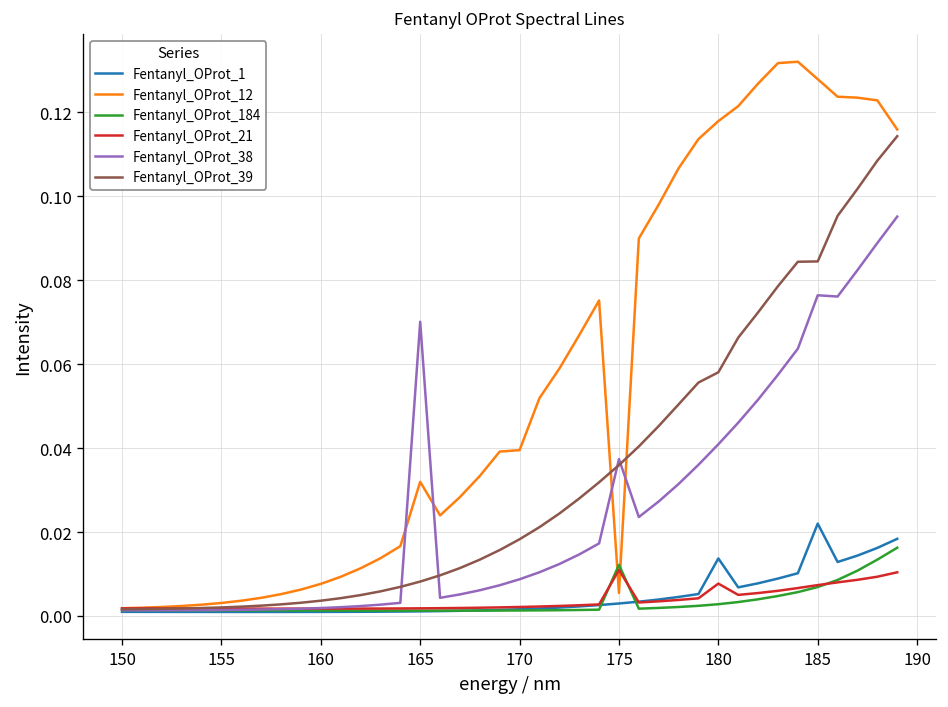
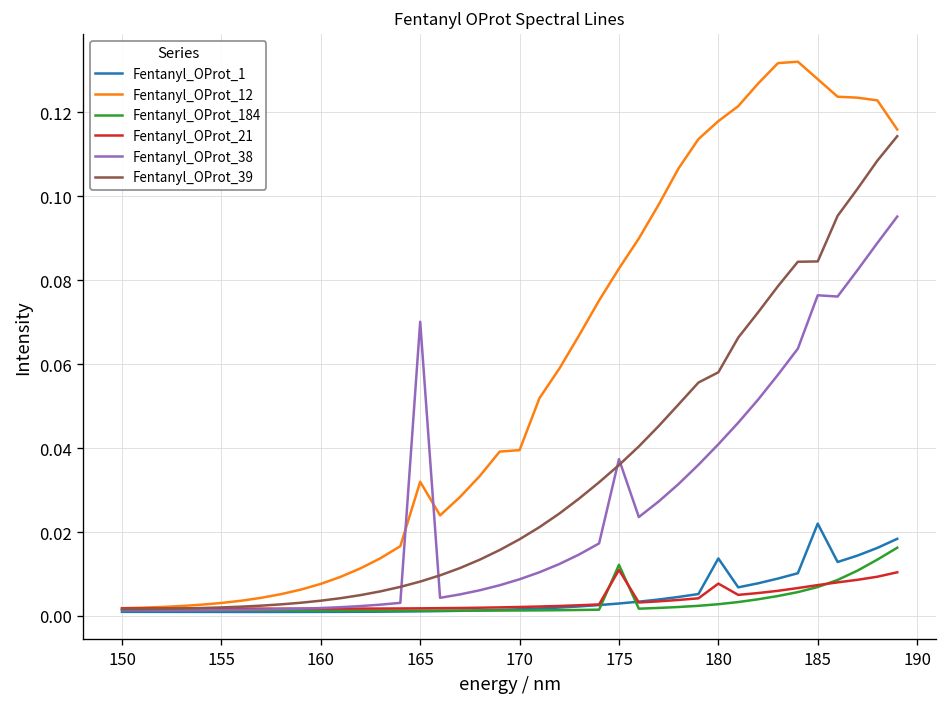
Fentanyl_OProt_12, 175: 0.005 -> 0.083
